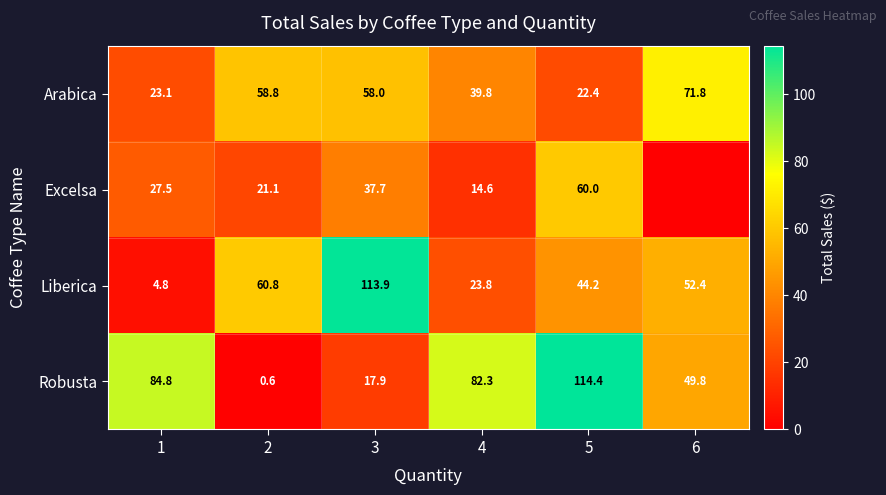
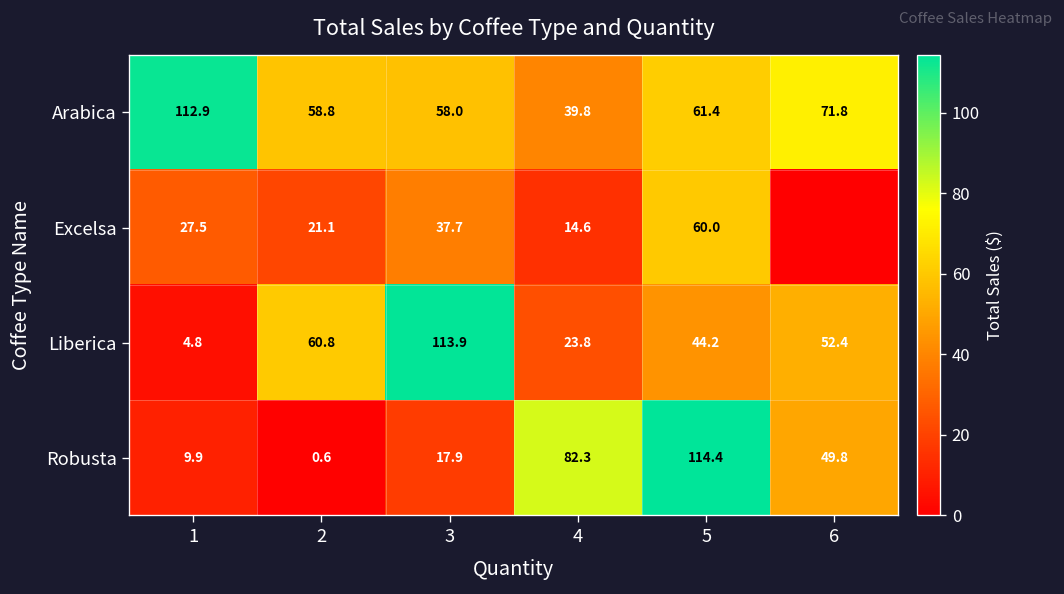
Arabica, 1: 23.1 -> 112.9
Arabica, 5: 22.4 -> 61.4
Robusta, 1: 84.8 -> 9.9
